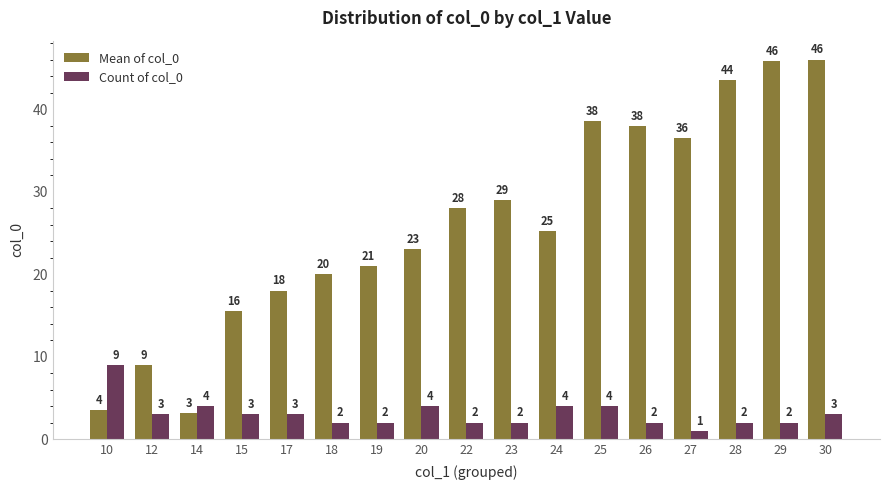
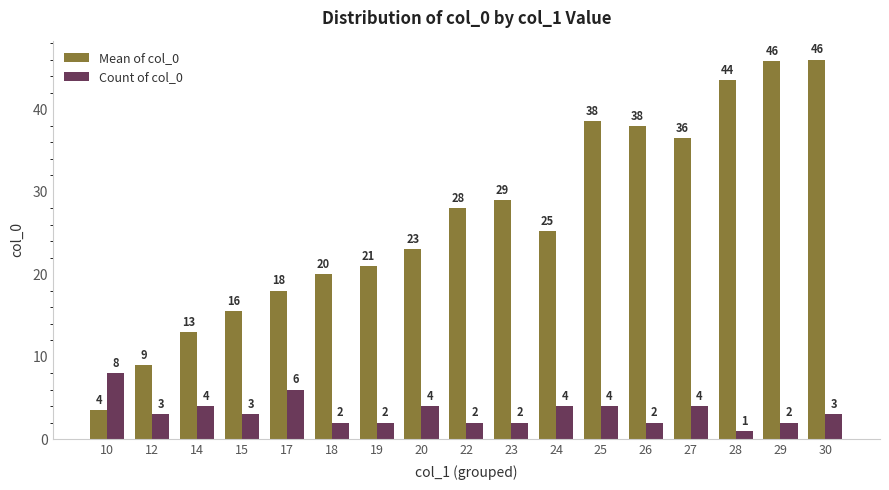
Count of col_0, 10: 9 -> 8
Mean of col_0, 14: 3 -> 13
Count of col_0, 17: 3 -> 6
Count of col_0, 27: 1 -> 4
Count of col_0, 28: 2 -> 1
